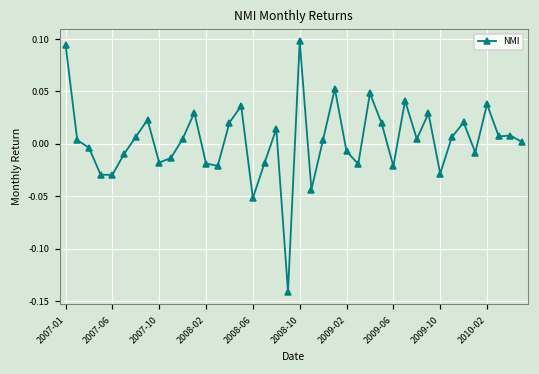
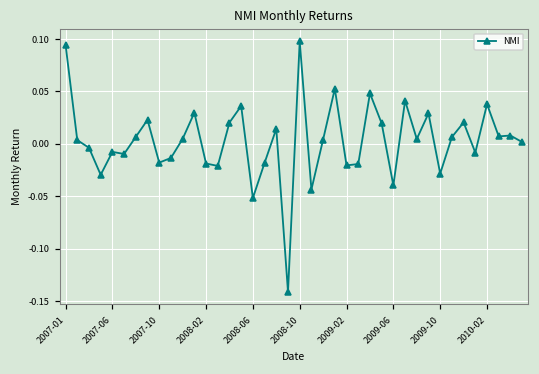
2007-06: -0.03 -> -0.01
2009-02: -0.01 -> -0.02
2009-06: -0.02 -> -0.04
